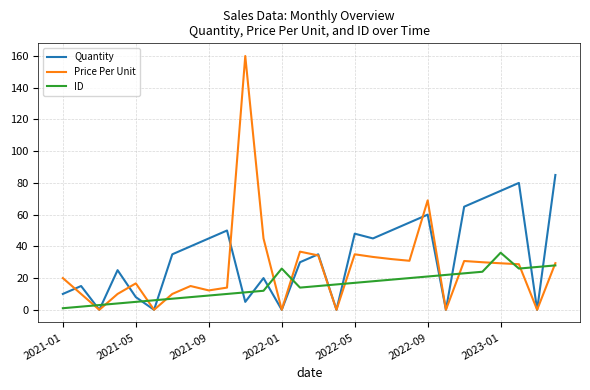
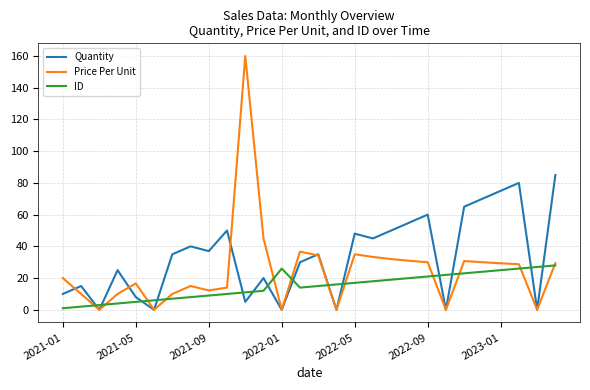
Quantity, 2021-09: 45 -> 37
Price Per Unit, 2022-09: 69 -> 30
ID, 2023-01: 36 -> 25
